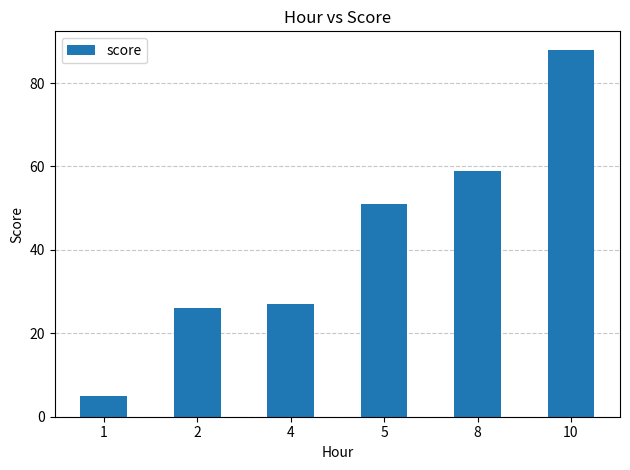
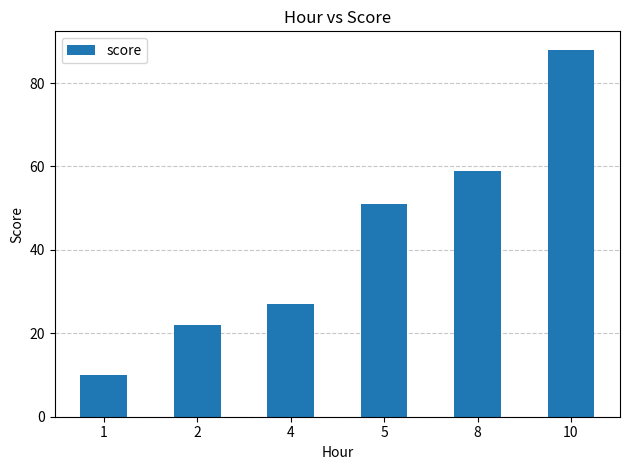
1: 5 -> 10
2: 26 -> 22
